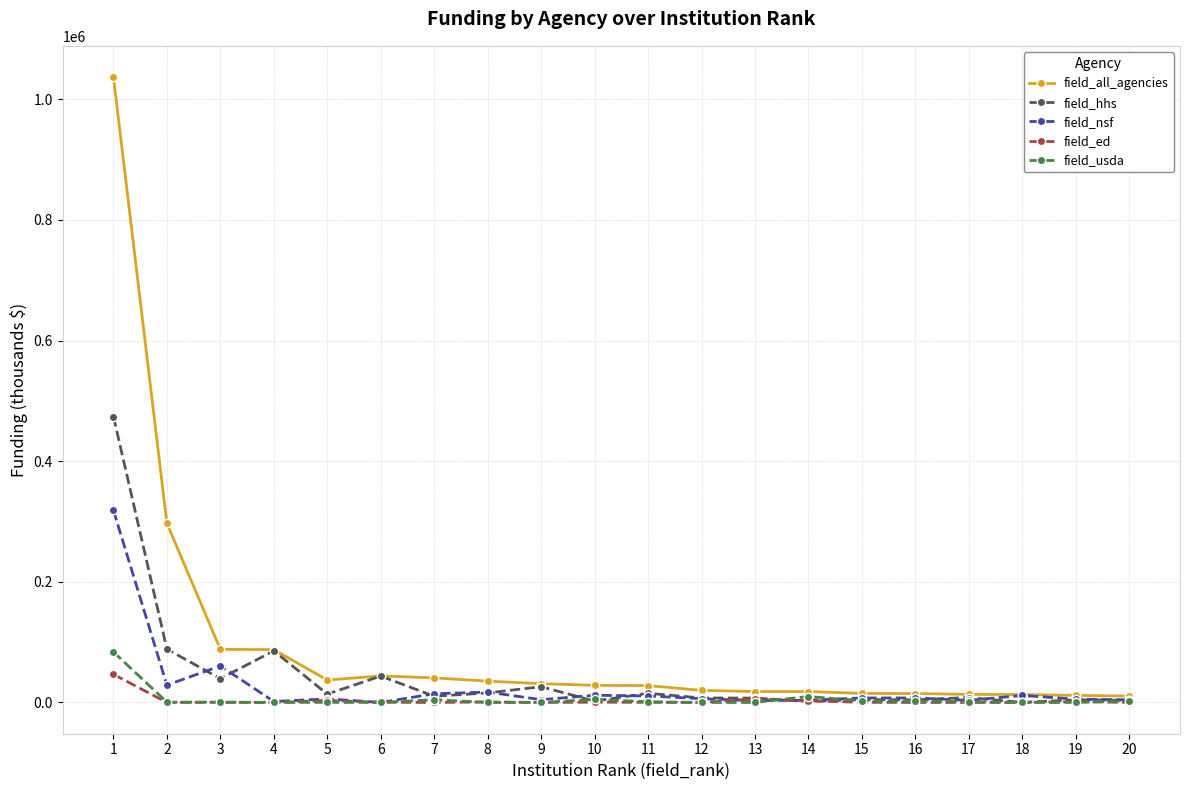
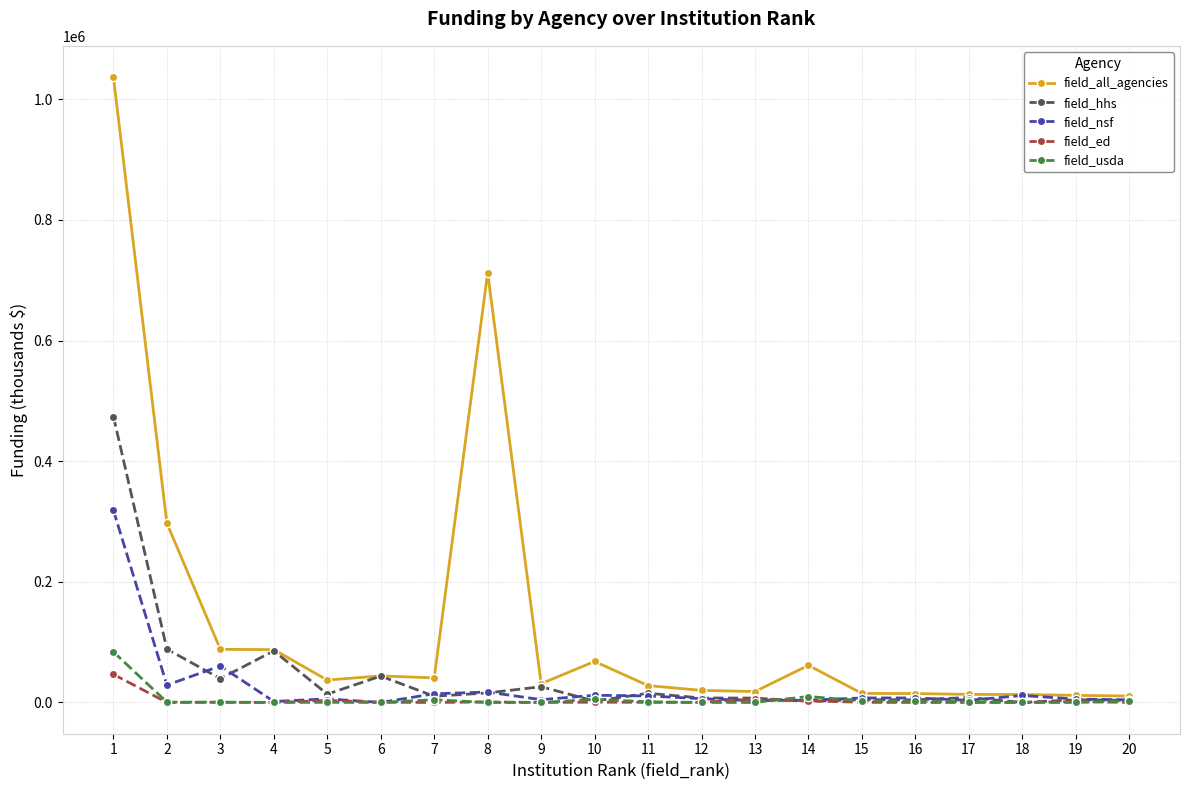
field_all_agencies, 8: 40000 -> 710000
field_all_agencies, 10: 30000 -> 70000
field_all_agencies, 14: 20000 -> 60000
